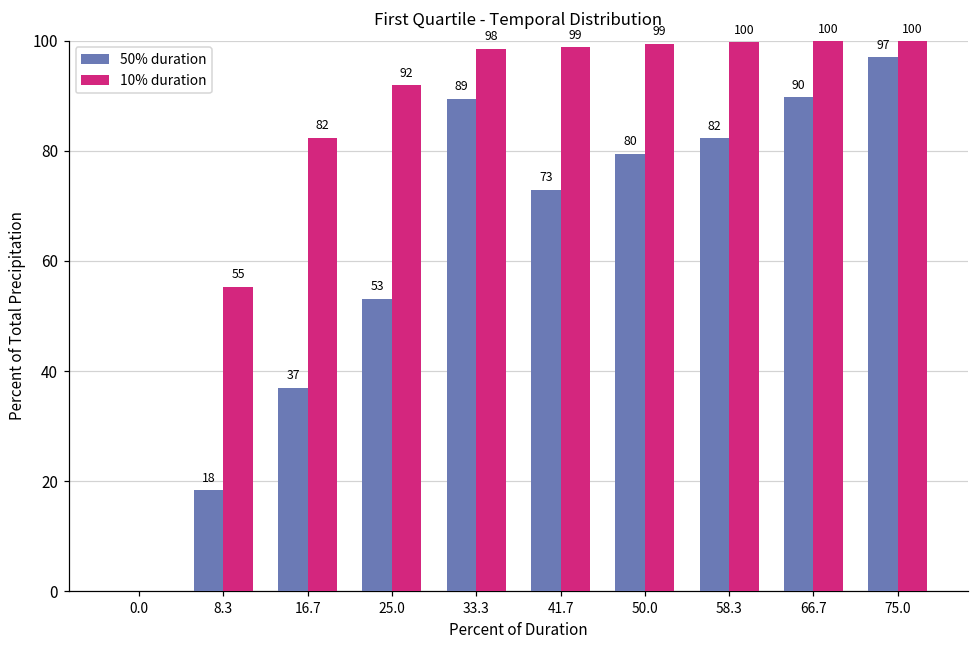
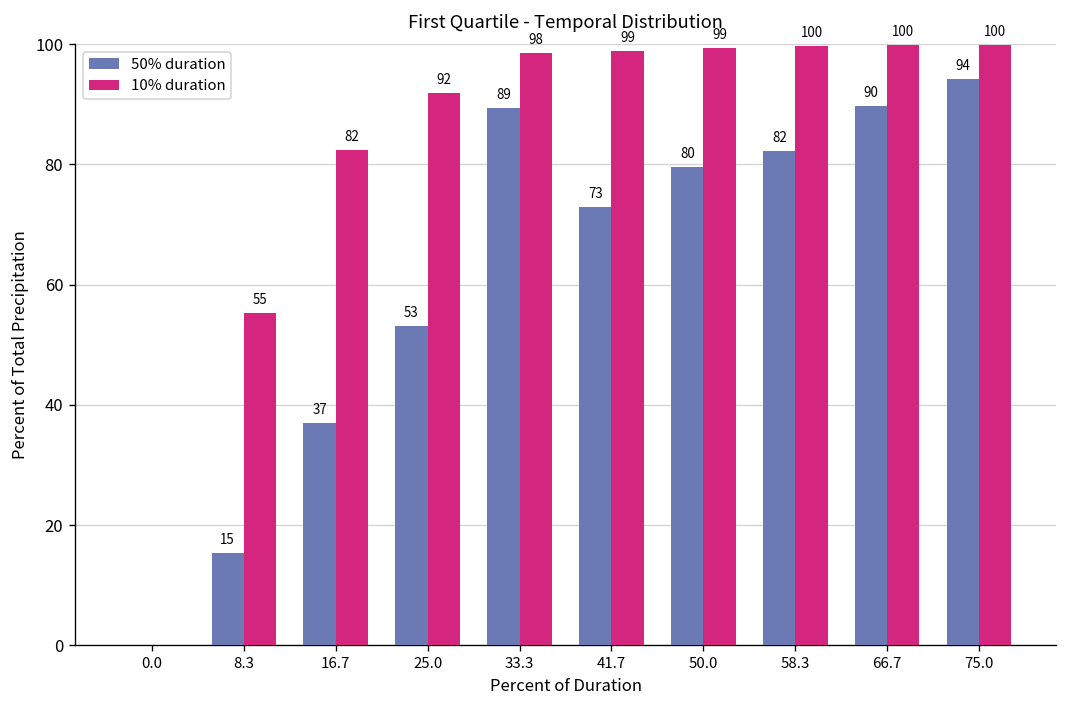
50% duration, 8.3: 18 -> 15
50% duration, 75.0: 97 -> 94
